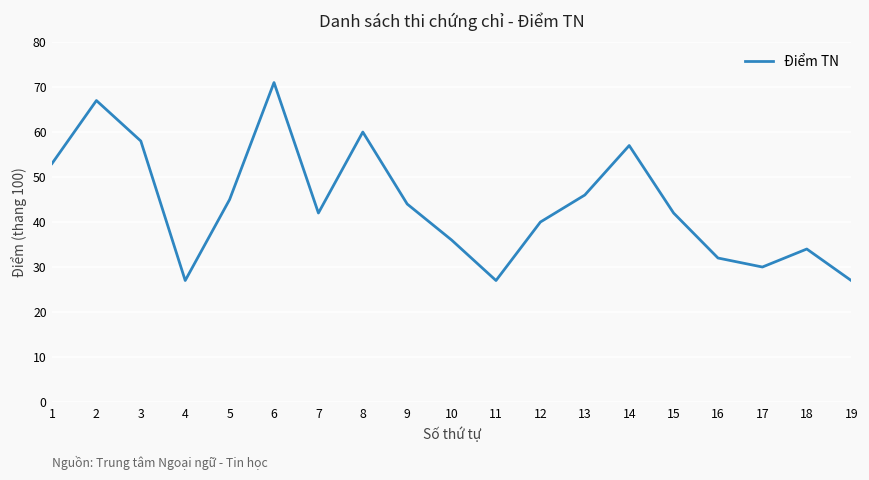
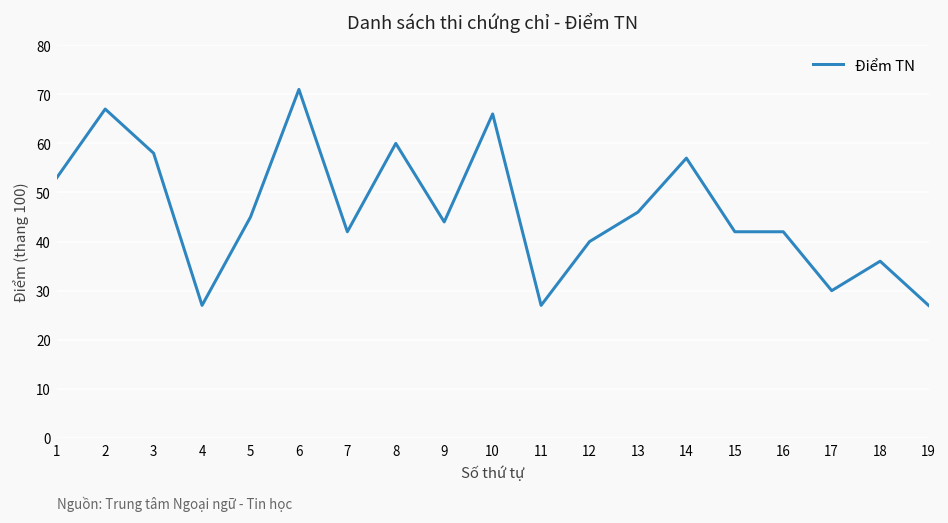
10: 36 -> 66
16: 32 -> 42
18: 34 -> 36
